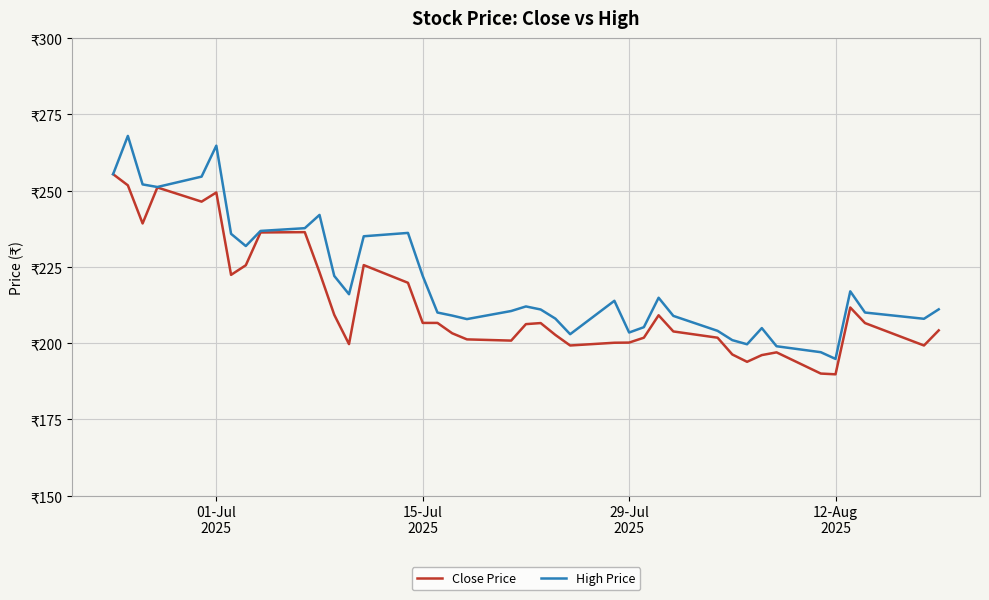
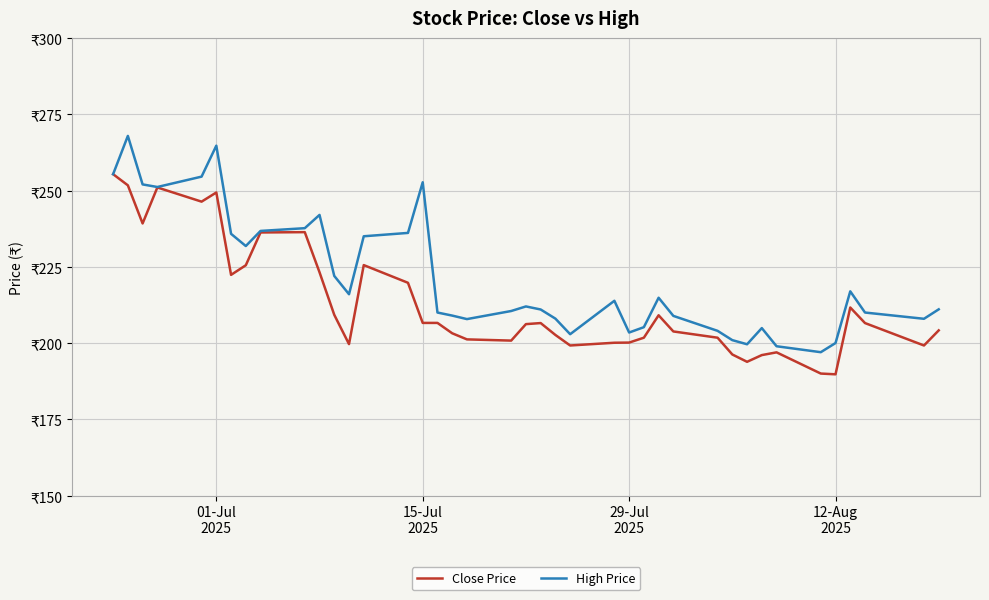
High Price, 15-Jul 2025: ₹222 -> ₹253
High Price, 12-Aug 2025: ₹195 -> ₹200
